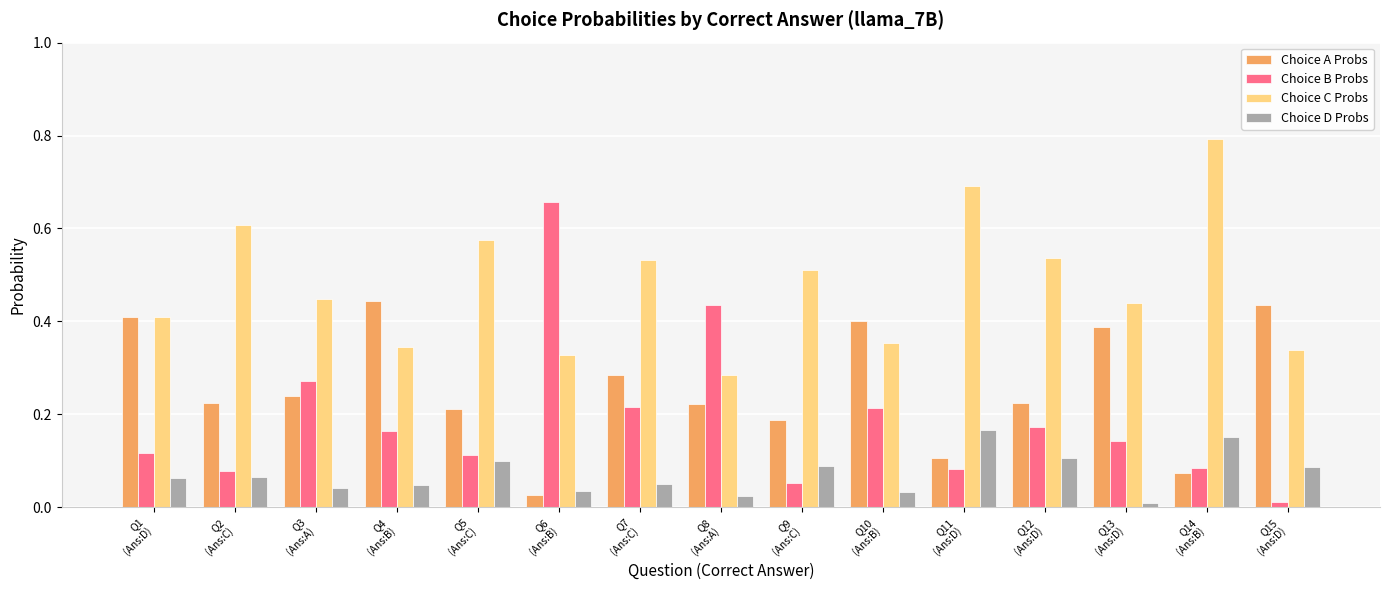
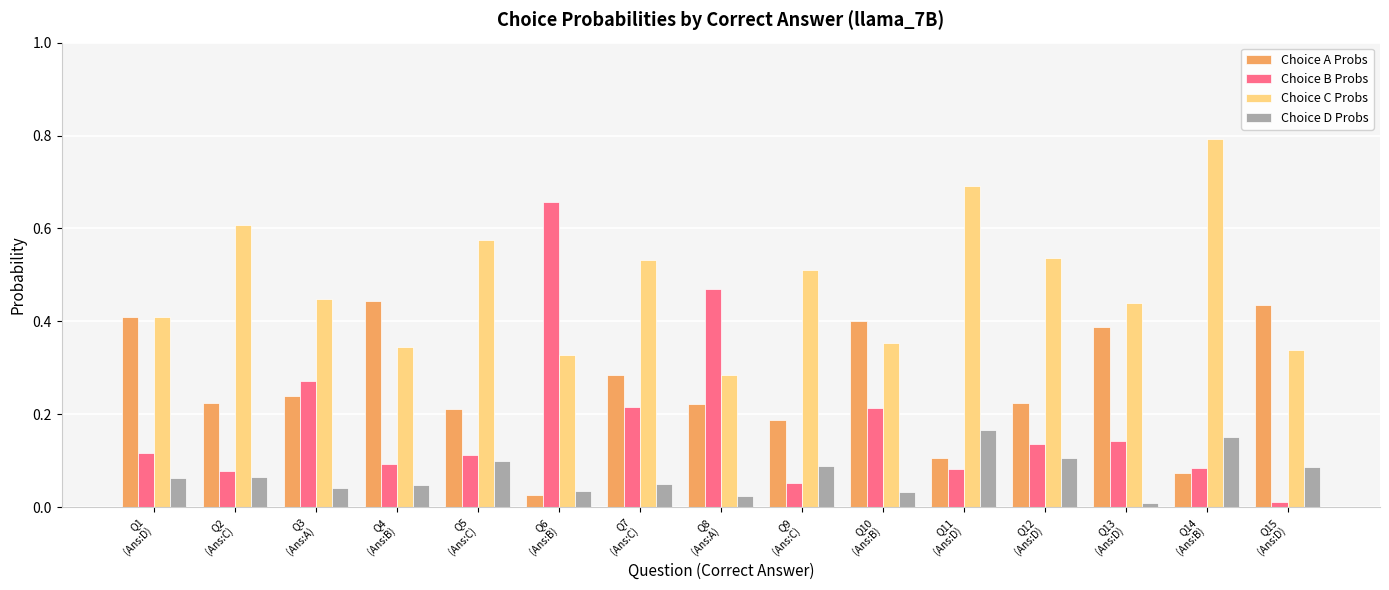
Choice B Probs, Q4 (Ans:B): 0.16 -> 0.09
Choice B Probs, Q8 (Ans:A): 0.44 -> 0.47
Choice B Probs, Q12 (Ans:D): 0.17 -> 0.14
